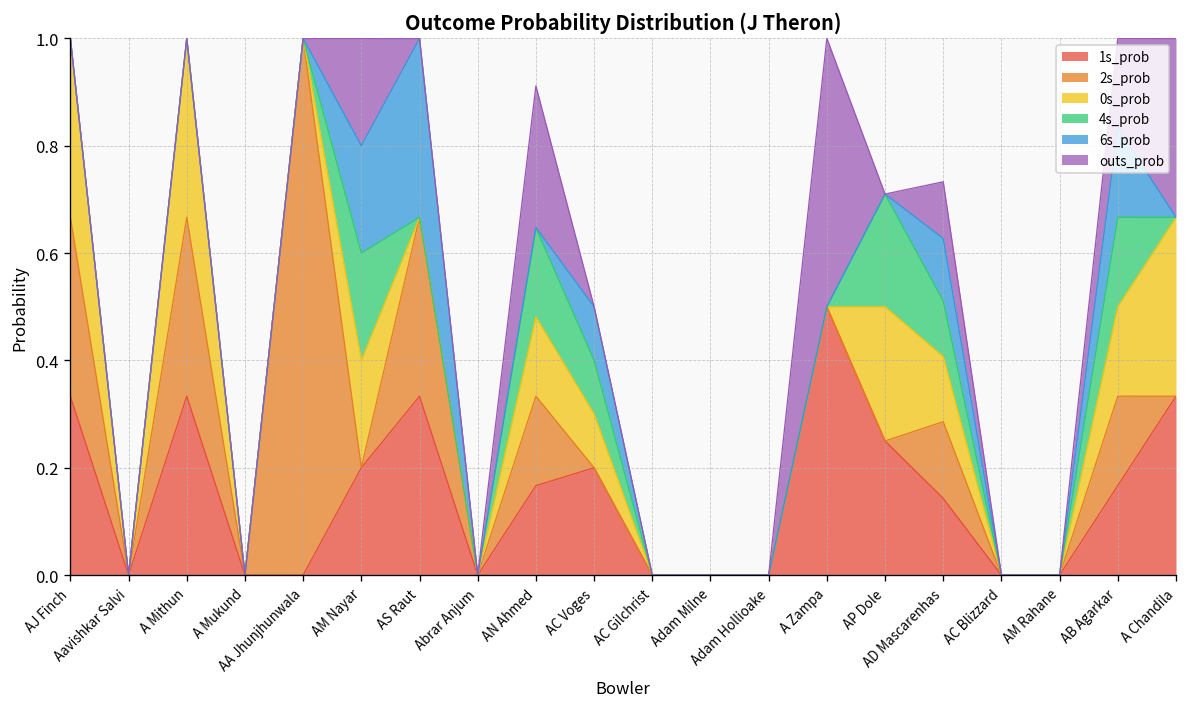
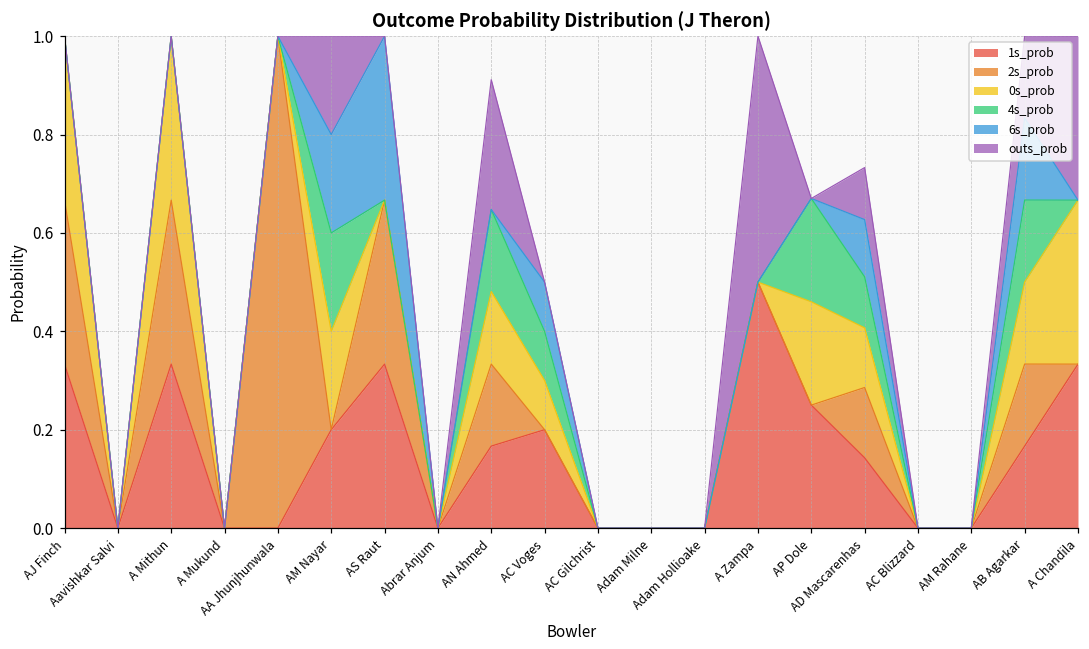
0s_prob, AP Dole: 0.25 -> 0.21
